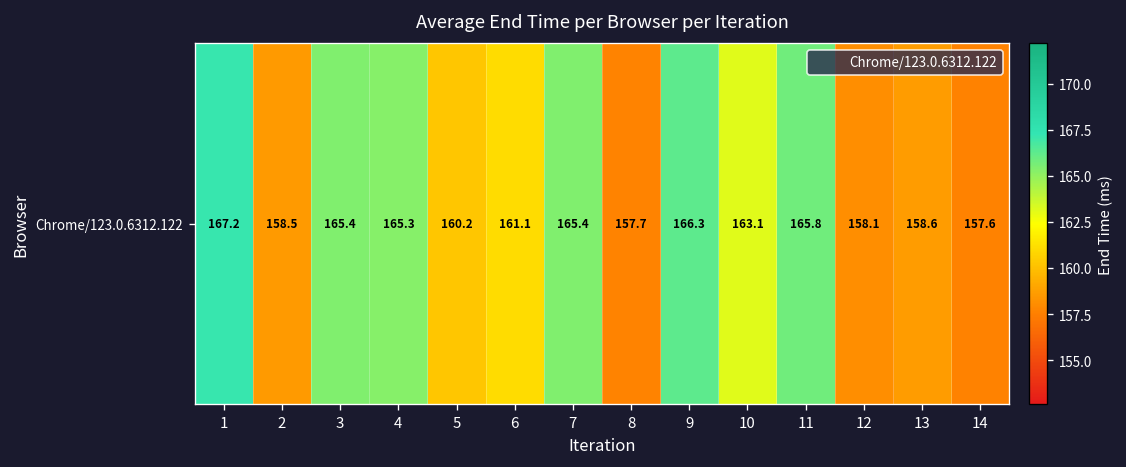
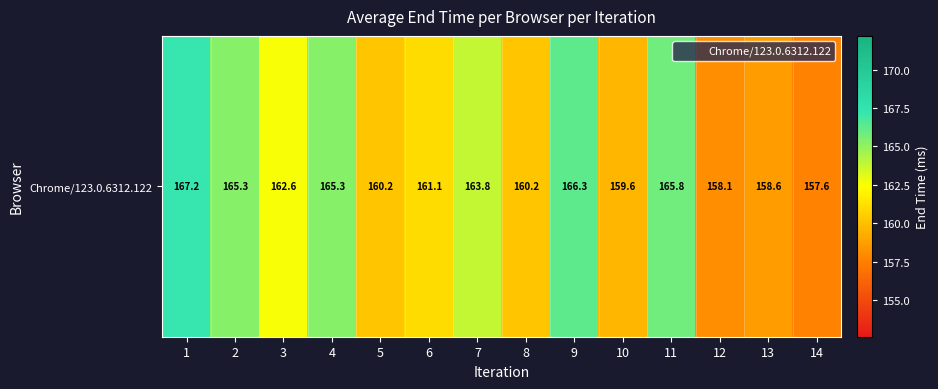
Chrome/123.0.6312.122, 2: 158.5 -> 165.3
Chrome/123.0.6312.122, 3: 165.4 -> 162.6
Chrome/123.0.6312.122, 7: 165.4 -> 163.8
Chrome/123.0.6312.122, 8: 157.7 -> 160.2
Chrome/123.0.6312.122, 10: 163.1 -> 159.6
